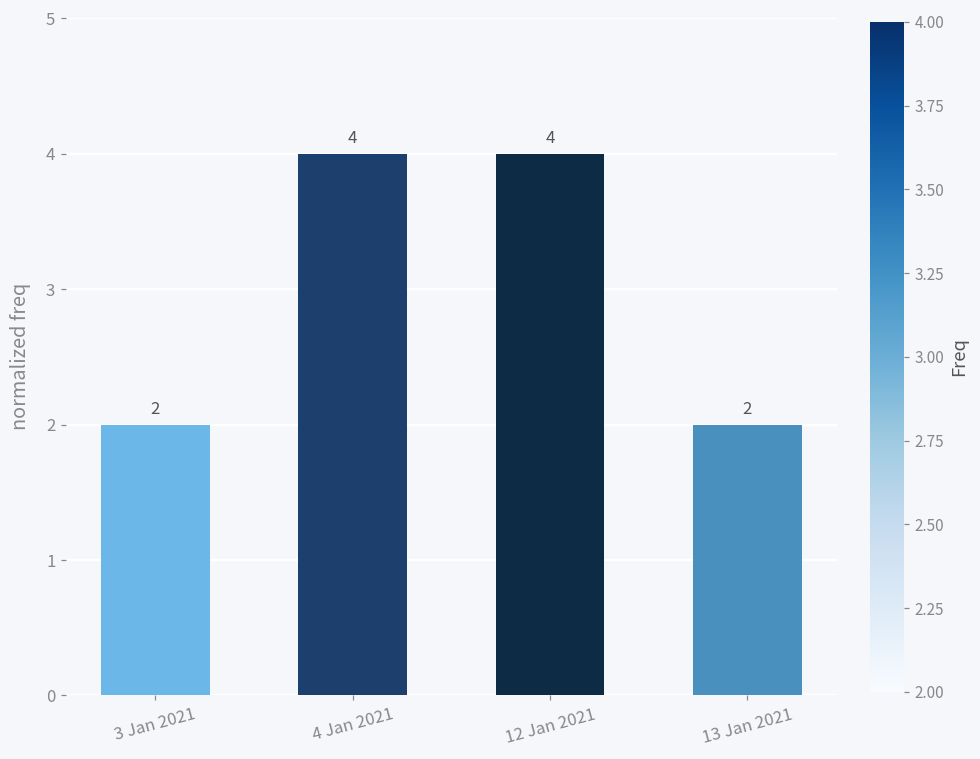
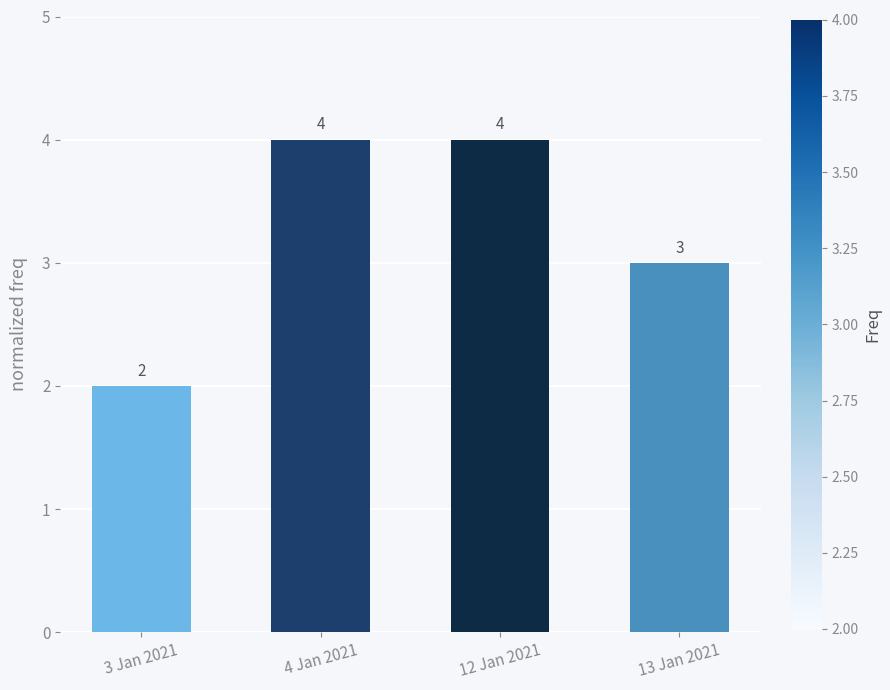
13 Jan 2021: 2 -> 3
